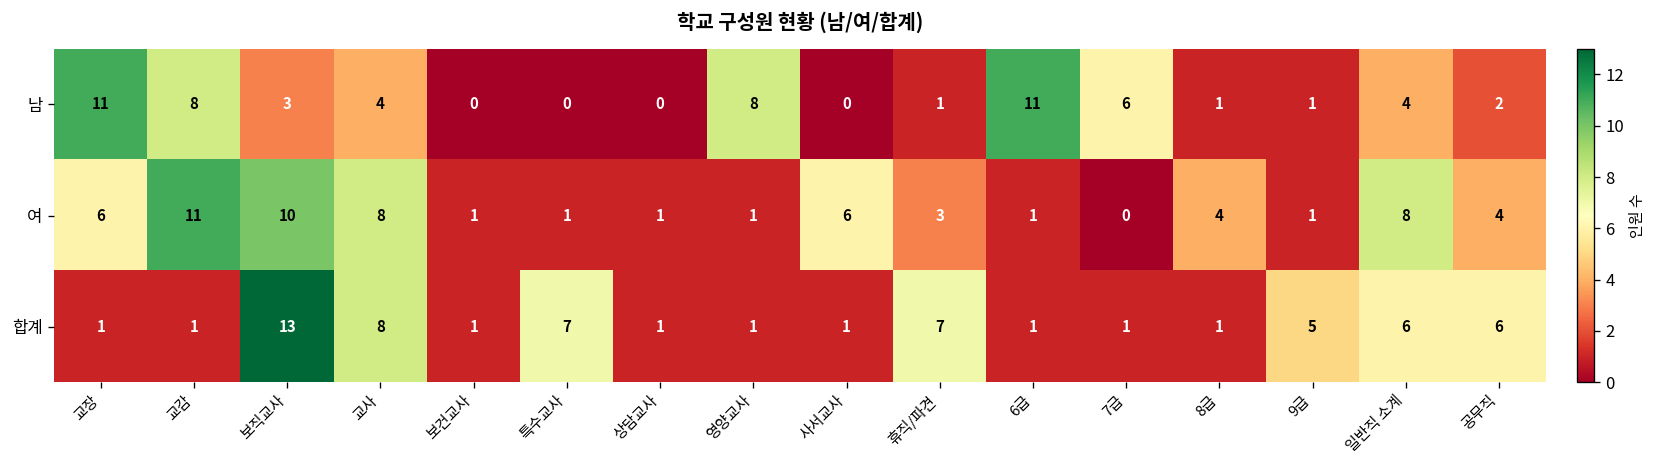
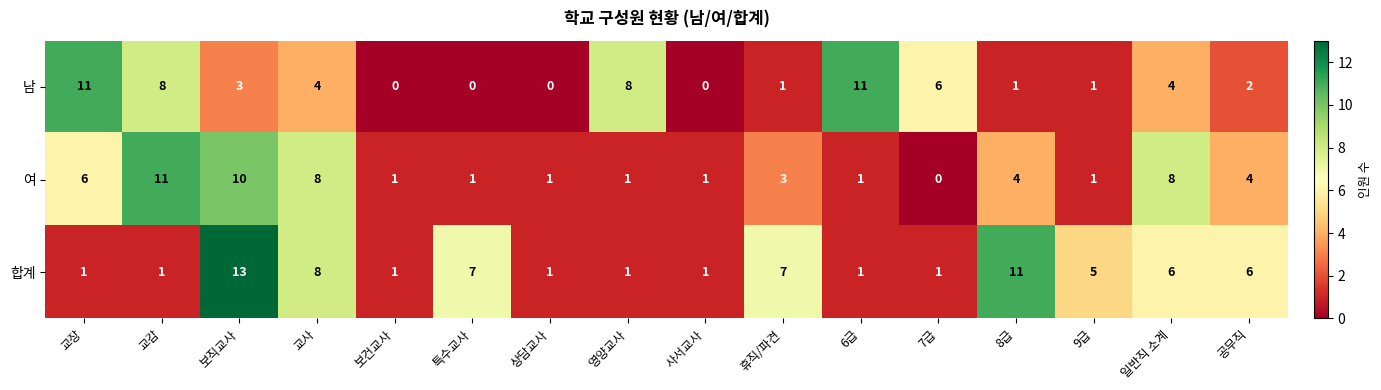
여, 사서교사: 6 -> 1
합계, 8급: 1 -> 11
